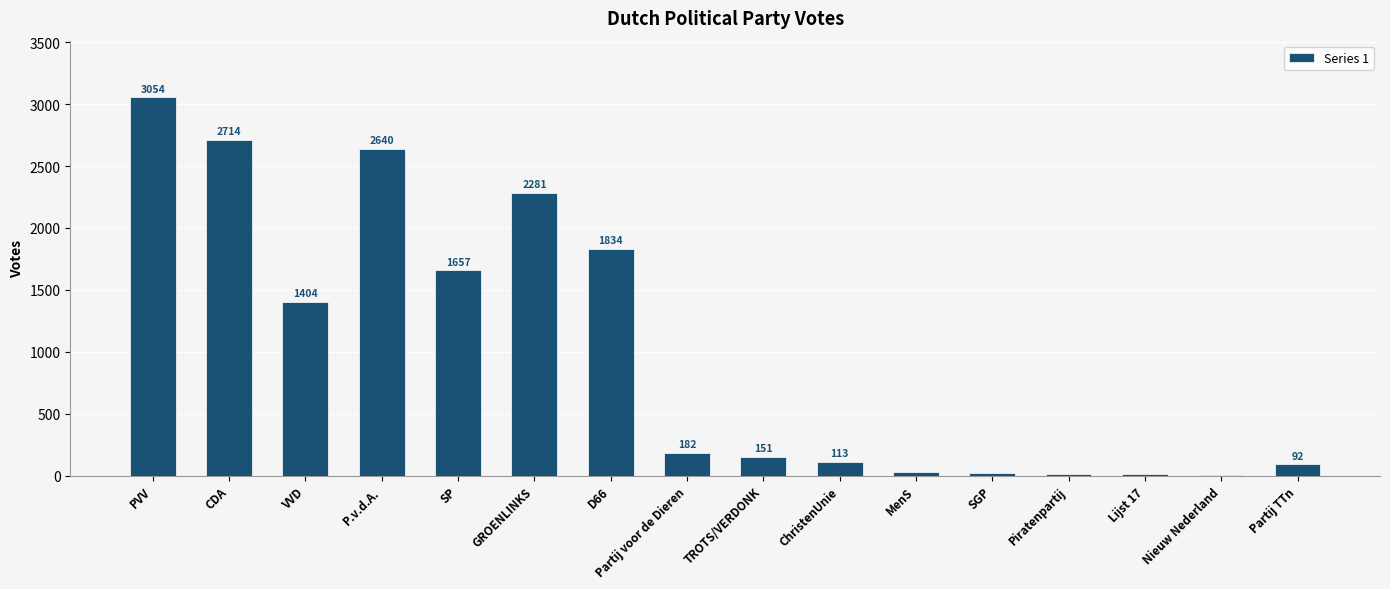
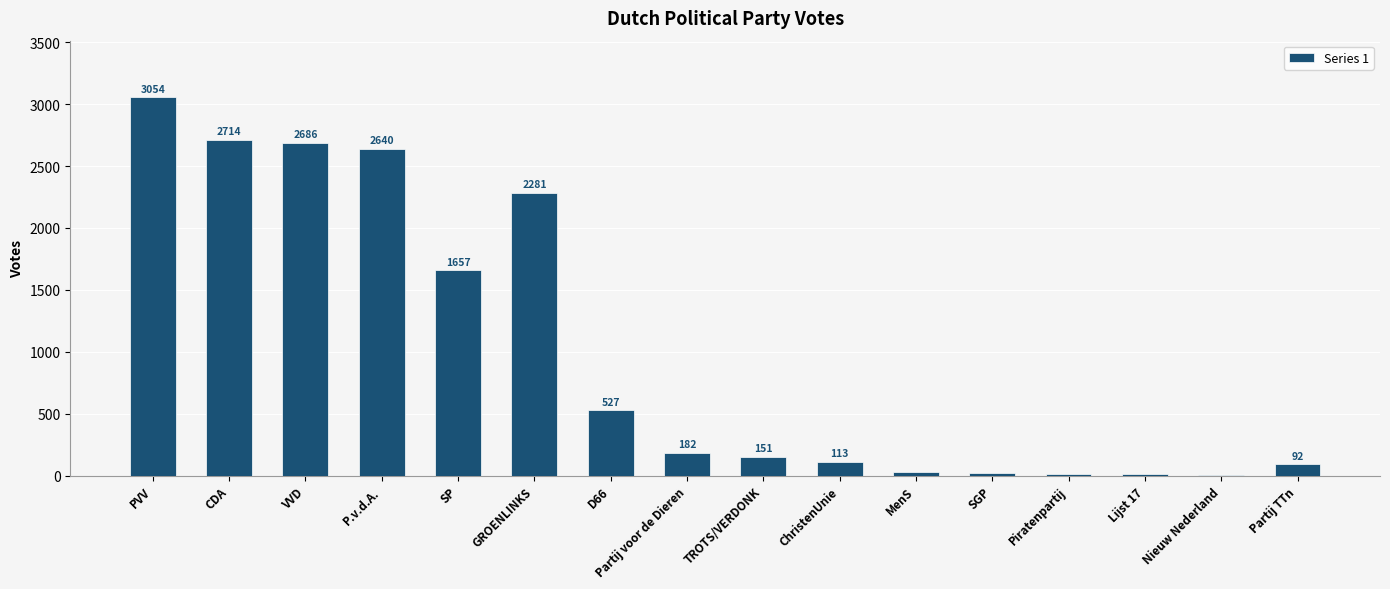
VVD: 1404 -> 2686
D66: 1834 -> 527
